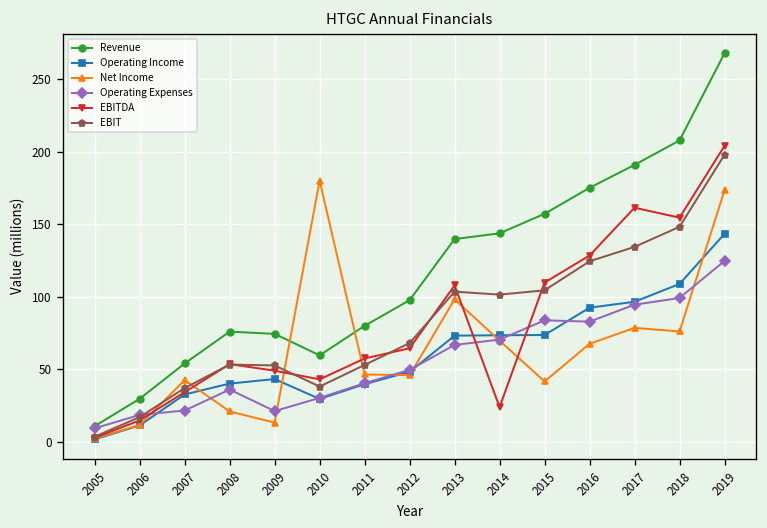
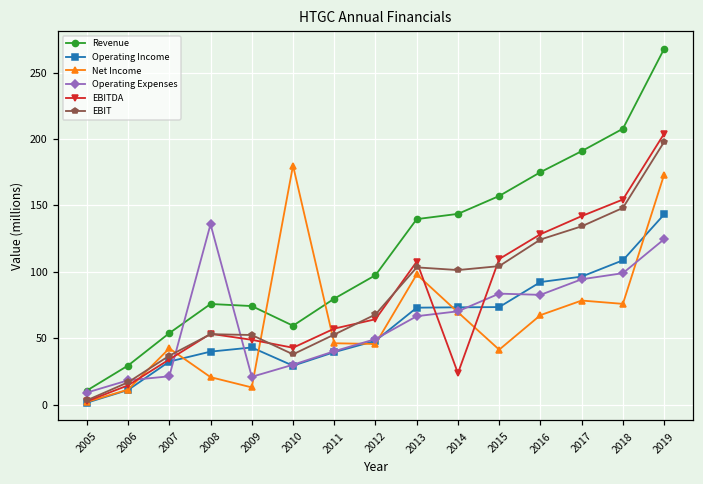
Operating Expenses, 2008: 36 -> 136
EBITDA, 2017: 161 -> 142
